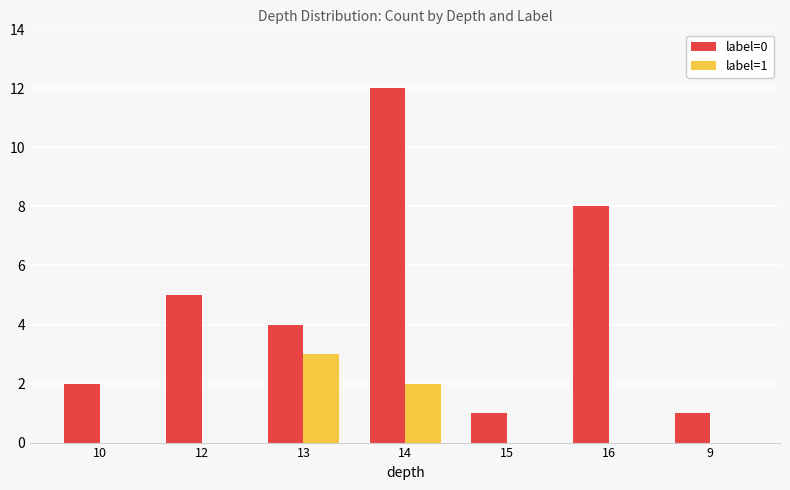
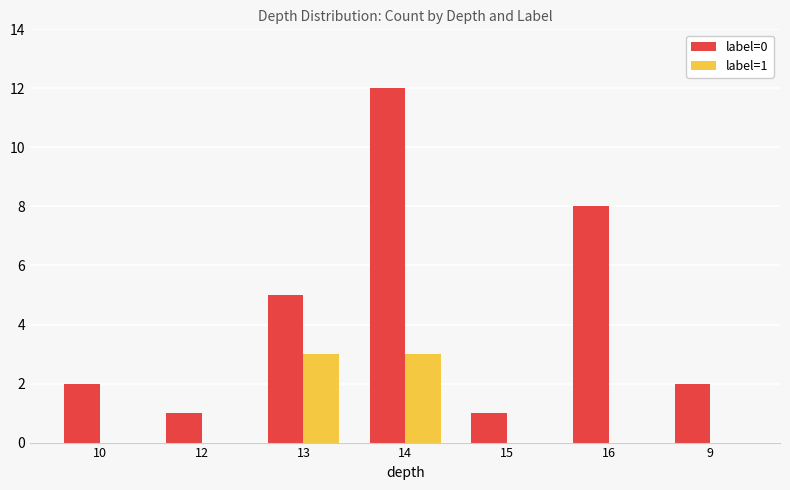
label=0, 12: 5 -> 1
label=0, 13: 4 -> 5
label=1, 14: 2 -> 3
label=0, 9: 1 -> 2
